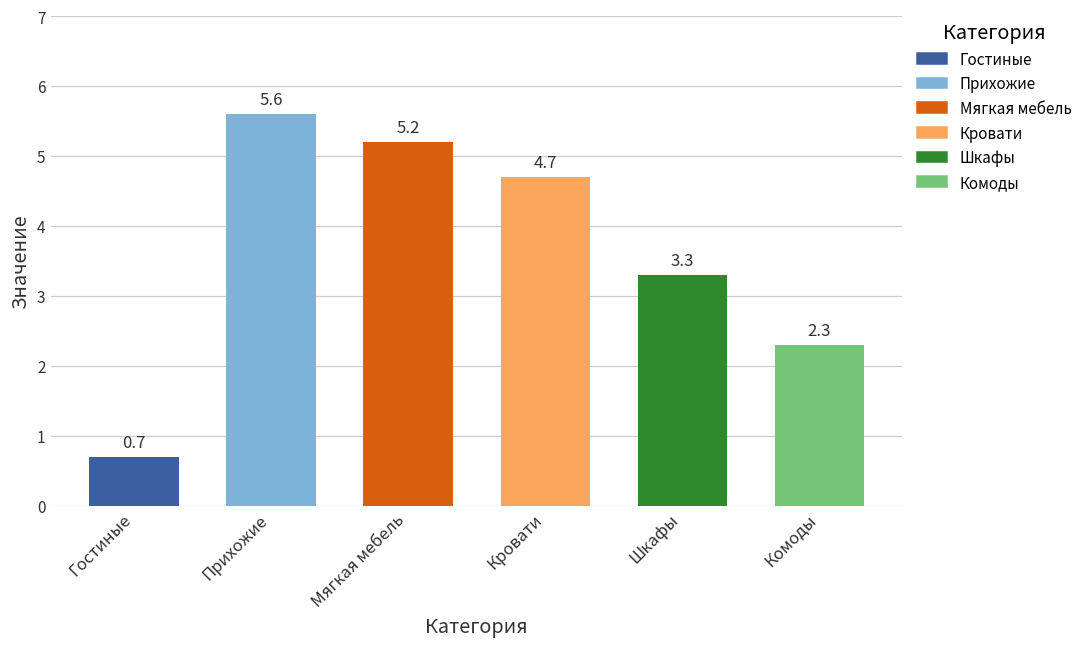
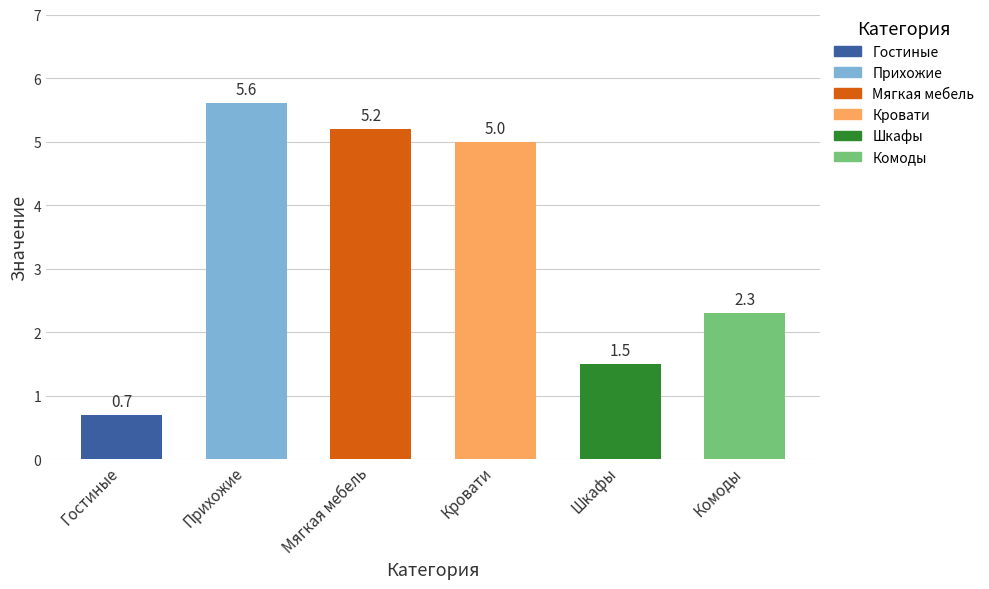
Кровати: 4.7 -> 5.0
Шкафы: 3.3 -> 1.5
